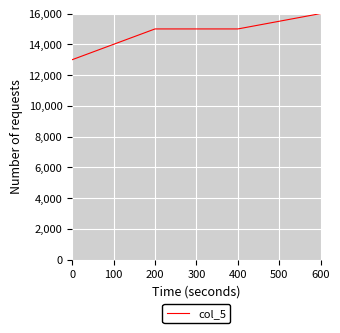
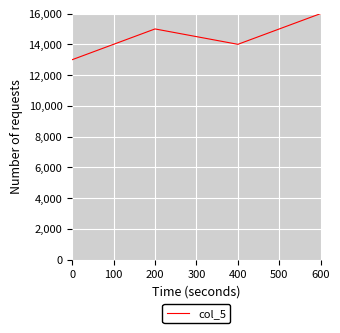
400: 15,000 -> 14,000
